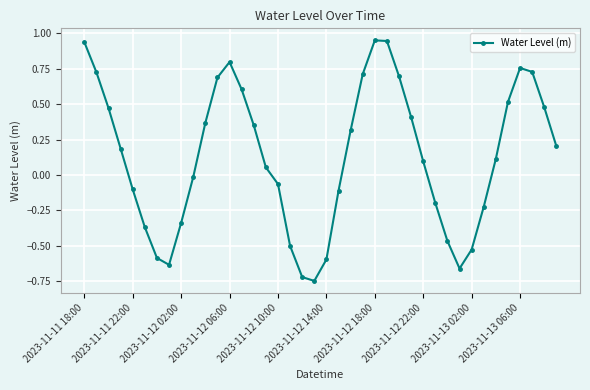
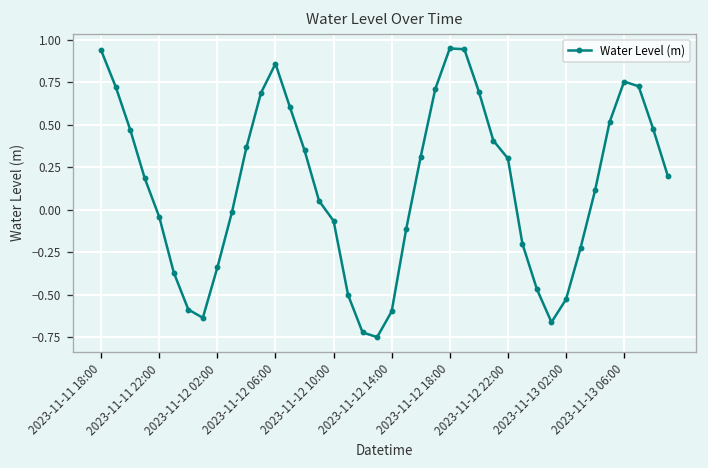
2023-11-11 22:00: -0.10 -> -0.04
2023-11-12 06:00: 0.80 -> 0.86
2023-11-12 22:00: 0.10 -> 0.30
